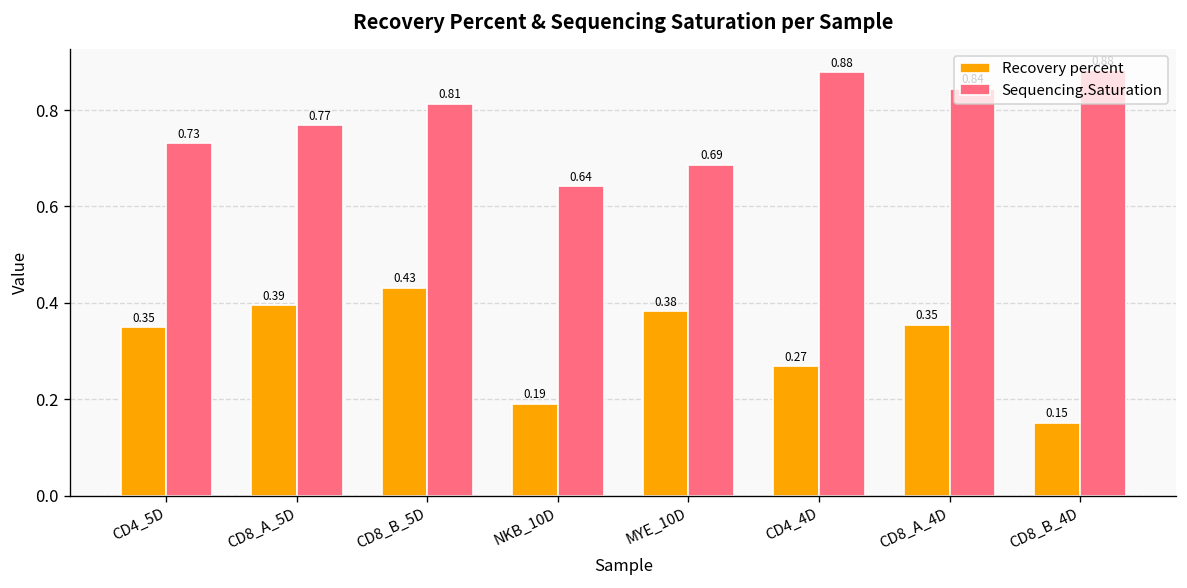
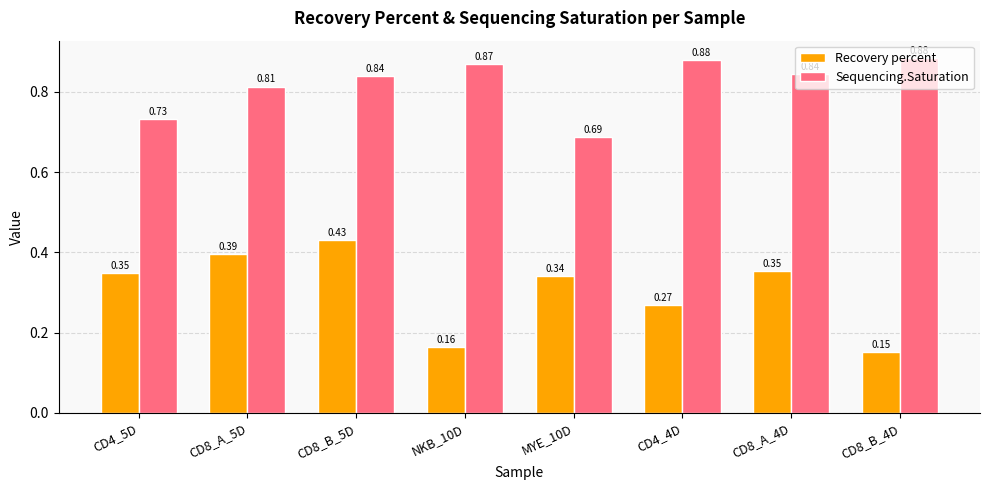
Sequencing.Saturation, CD8_A_5D: 0.77 -> 0.81
Sequencing.Saturation, CD8_B_5D: 0.81 -> 0.84
Recovery percent, NKB_10D: 0.19 -> 0.16
Sequencing.Saturation, NKB_10D: 0.64 -> 0.87
Recovery percent, MYE_10D: 0.38 -> 0.34
